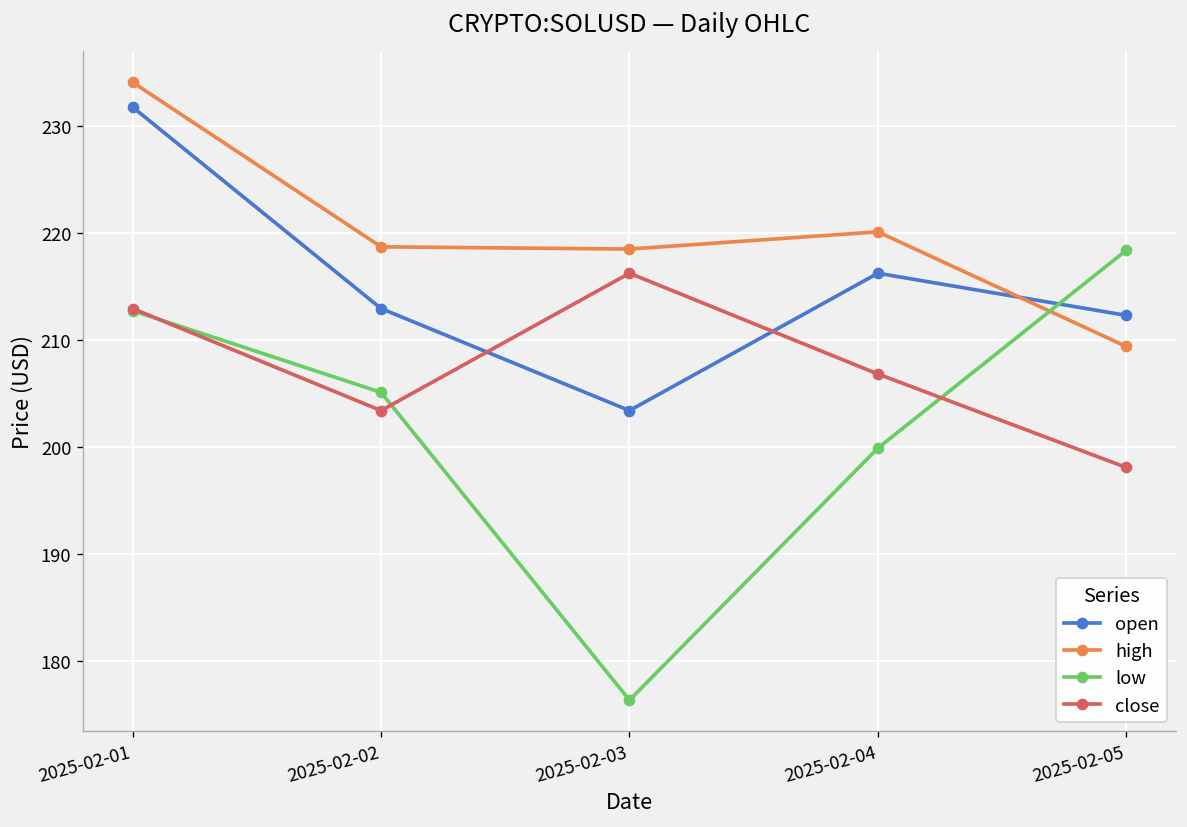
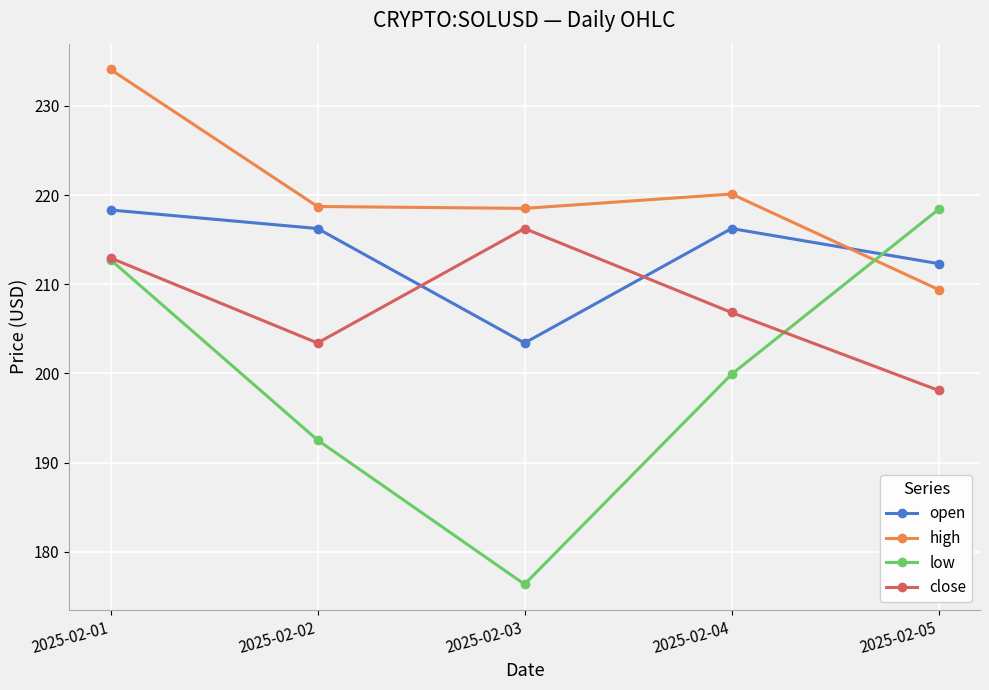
open, 2025-02-01: 232 -> 218
open, 2025-02-02: 213 -> 216
low, 2025-02-02: 205 -> 193
